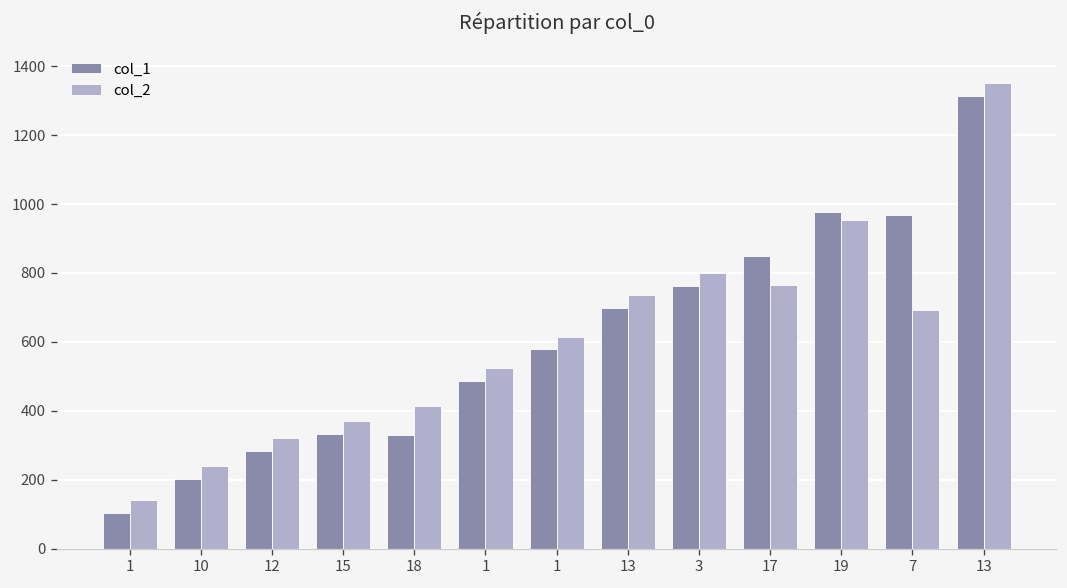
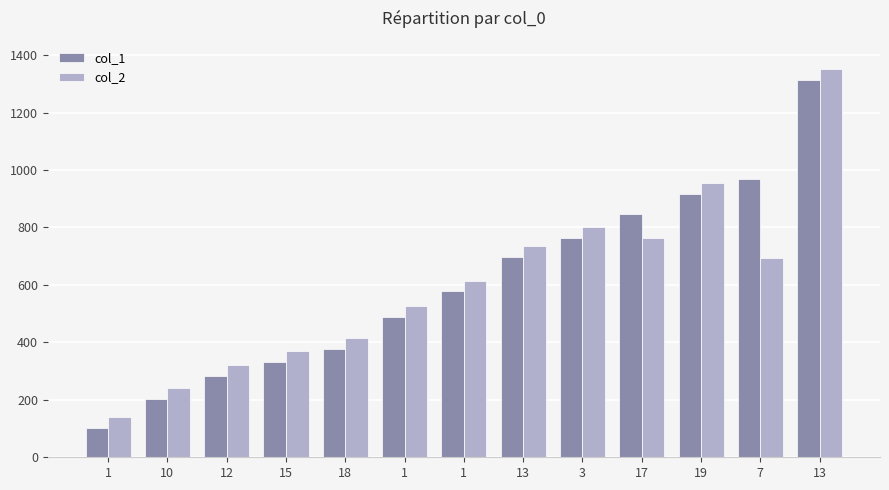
col_1, 18: 330 -> 380
col_1, 19: 980 -> 920
